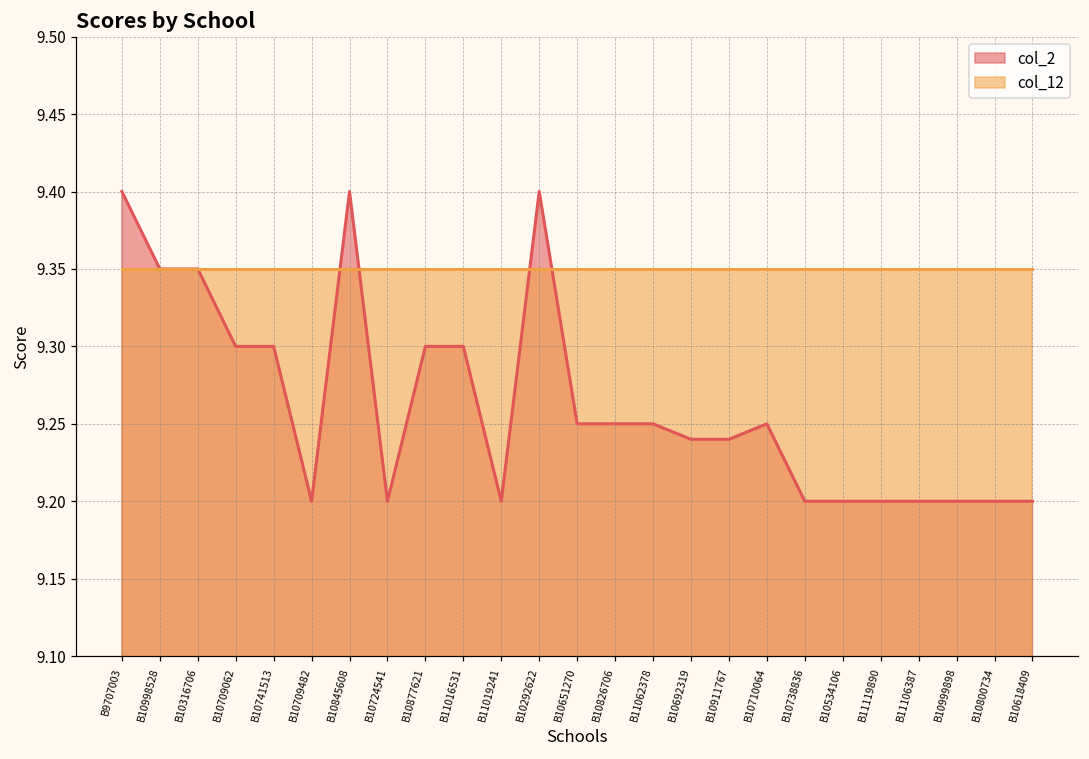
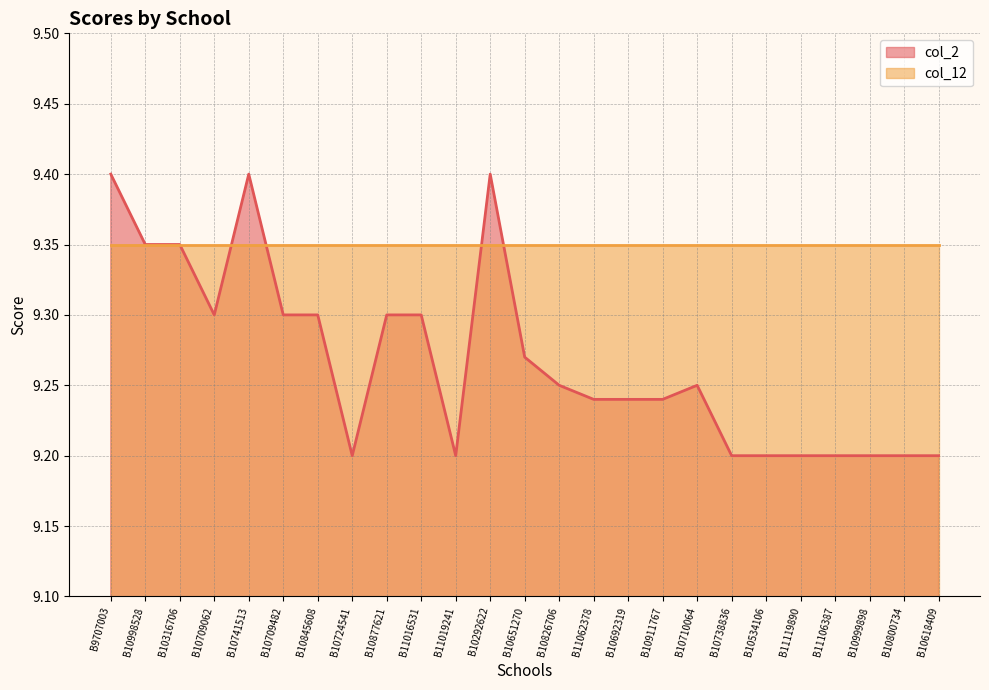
col_2, B10741513: 9.3 -> 9.4
col_2, B10709482: 9.2 -> 9.3
col_2, B10845608: 9.4 -> 9.3
col_2, B10651270: 9.25 -> 9.27
col_2, B11062378: 9.25 -> 9.24
